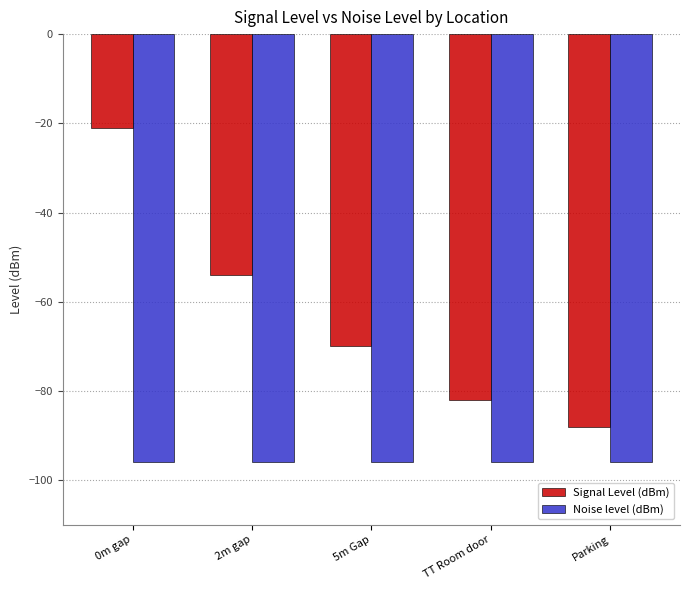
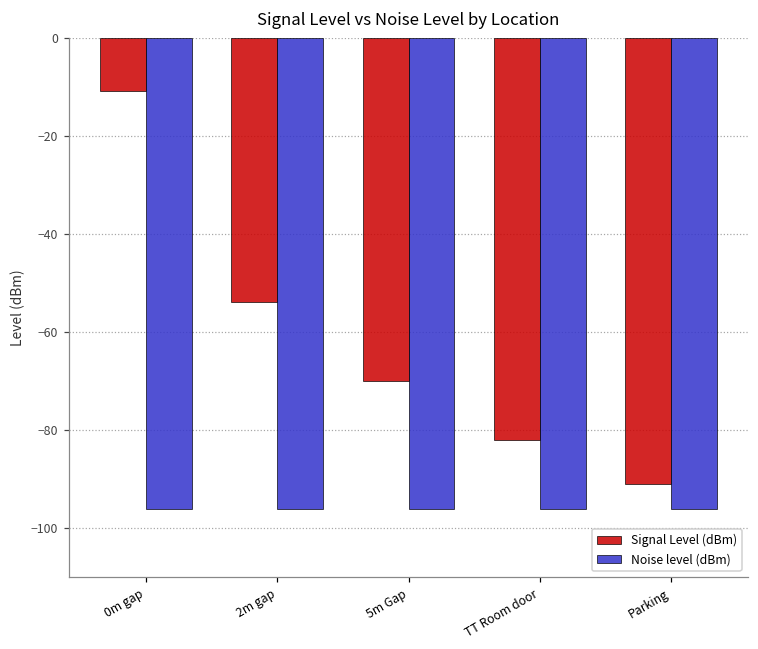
Signal Level (dBm), 0m gap: -21 -> -11
Signal Level (dBm), Parking: -88 -> -91
